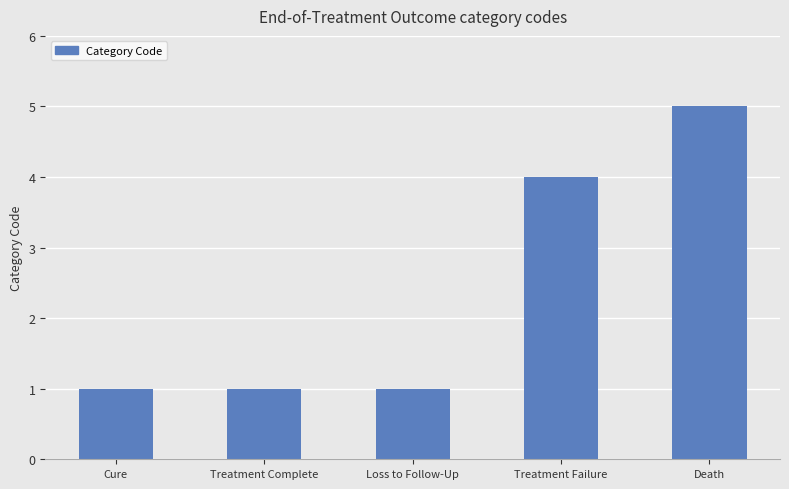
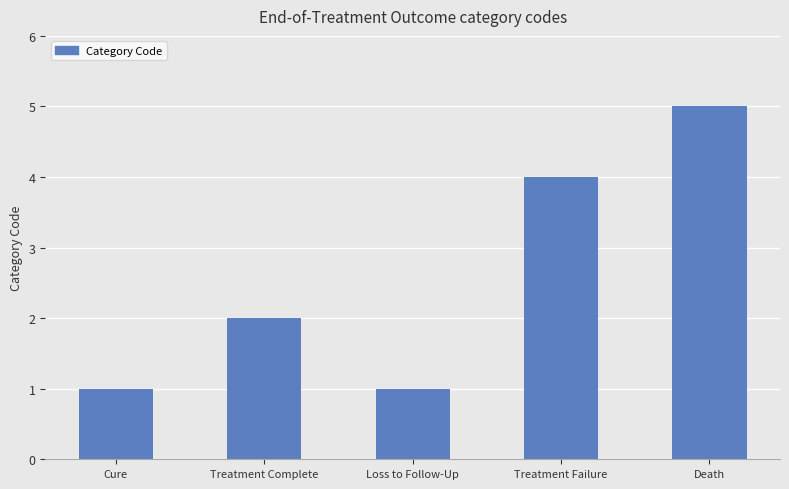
Treatment Complete: 1 -> 2
